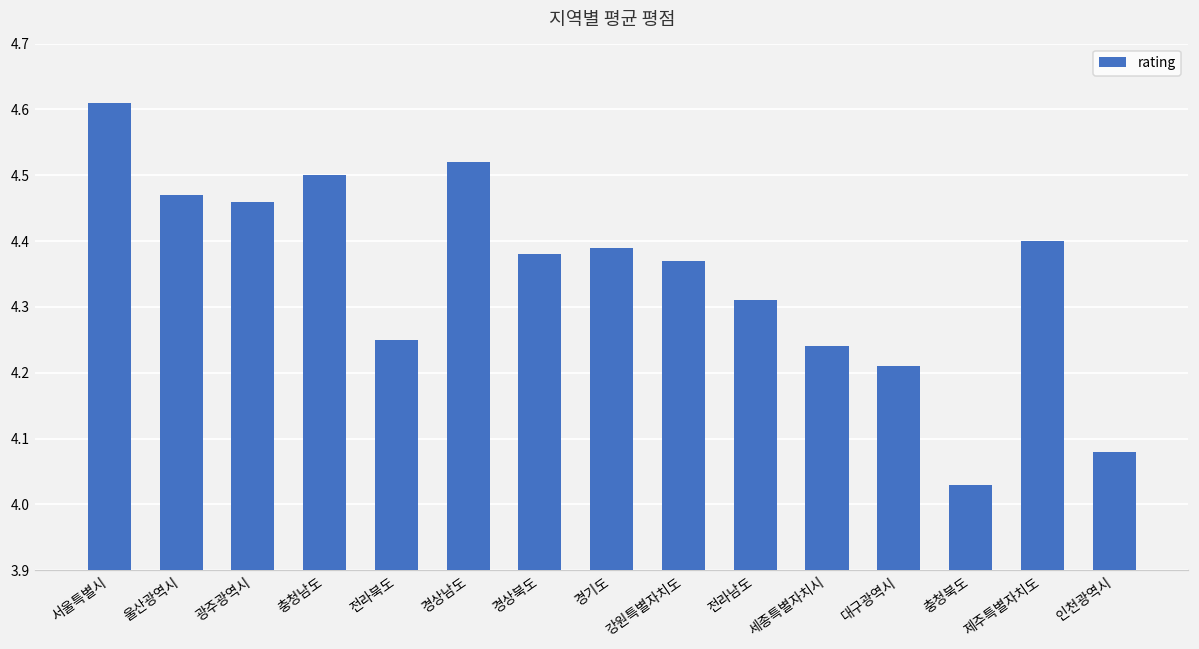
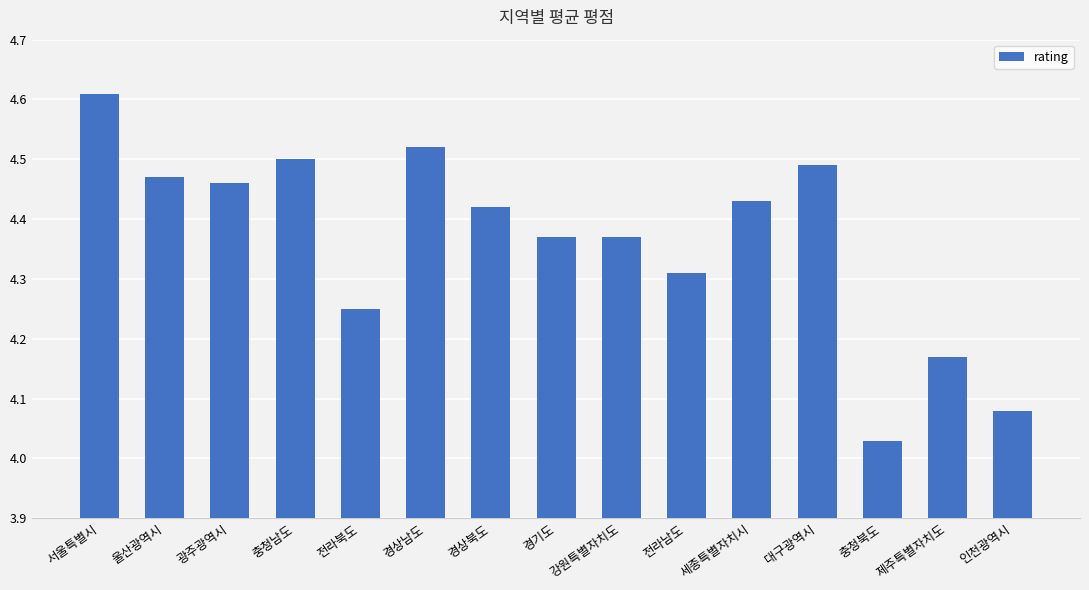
경상북도: 4.38 -> 4.42
경기도: 4.39 -> 4.37
세종특별자치시: 4.24 -> 4.43
대구광역시: 4.21 -> 4.49
제주특별자치도: 4.40 -> 4.17
